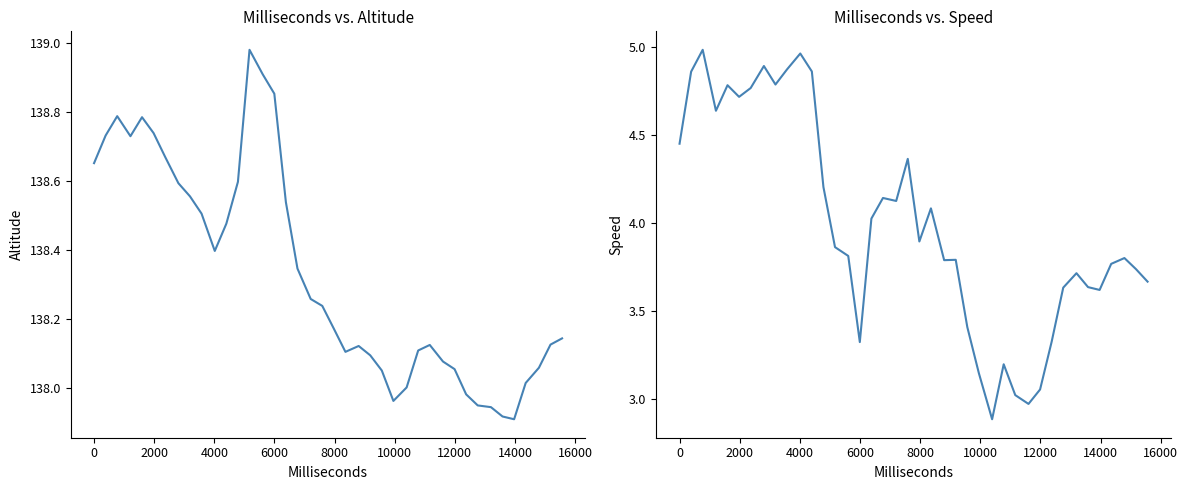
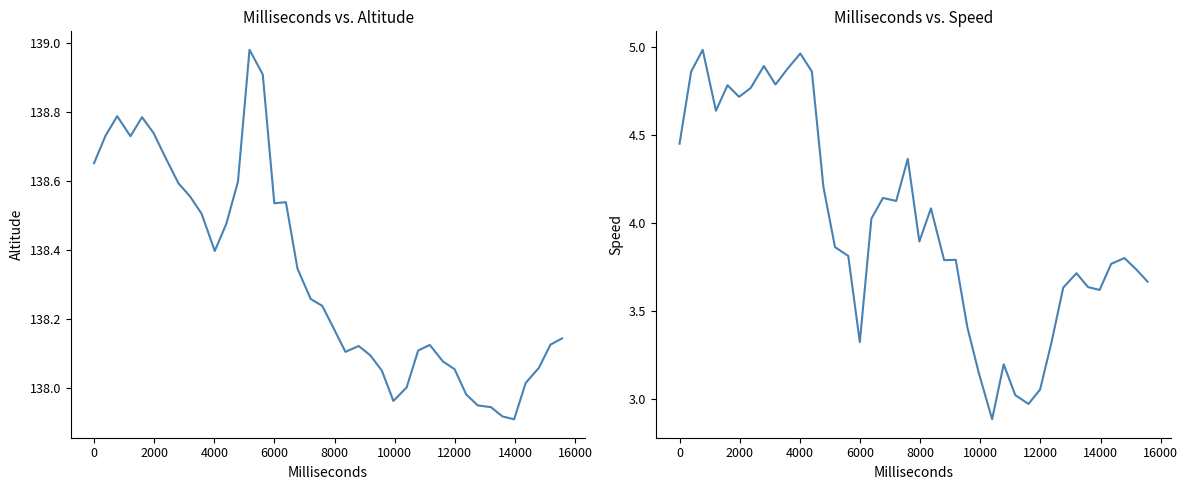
Milliseconds vs. Altitude, 6000: 138.85 -> 138.54
